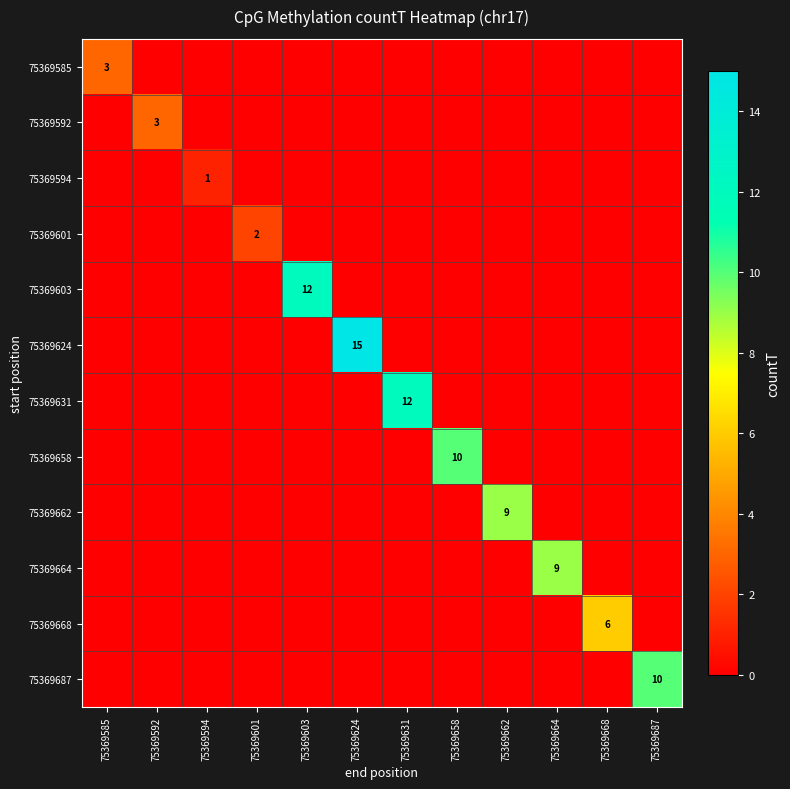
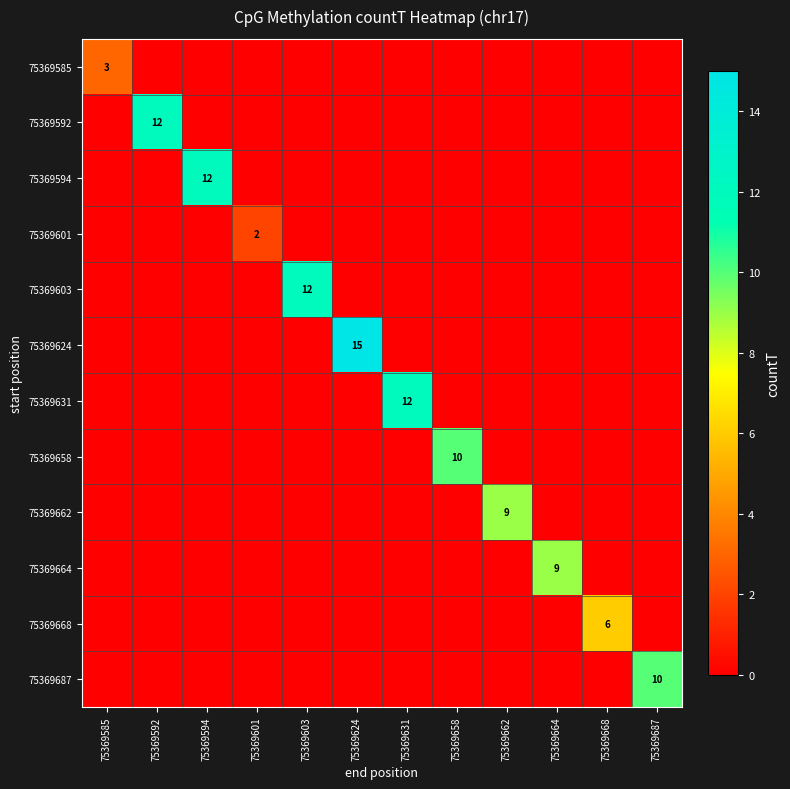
75369592, 75369592: 3 -> 12
75369594, 75369594: 1 -> 12
